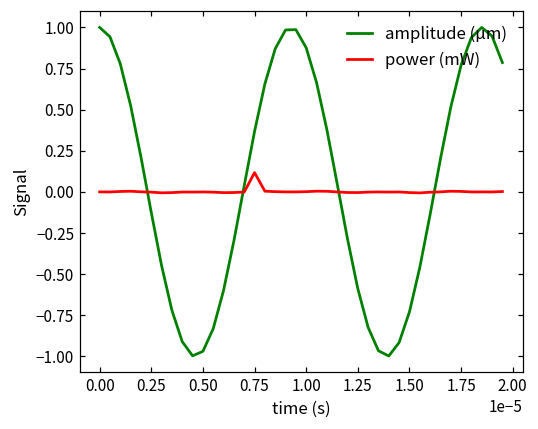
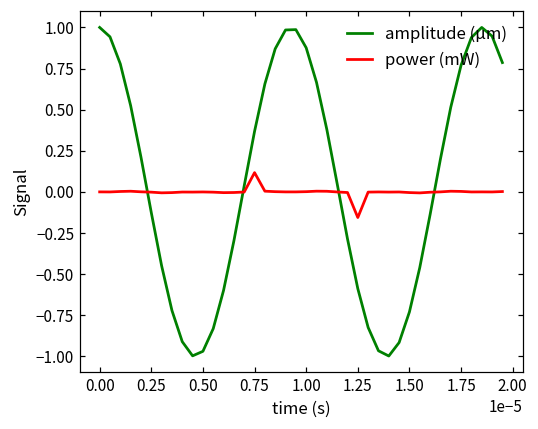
power (mW), 1.25: 0.00 -> -0.16
